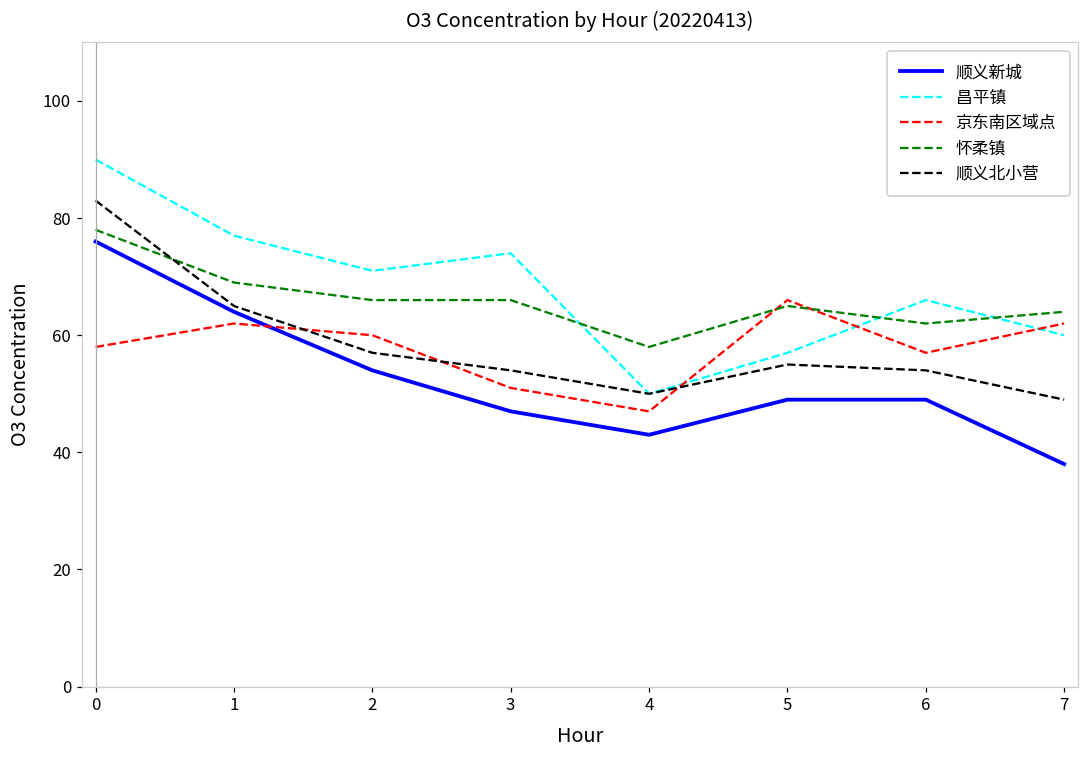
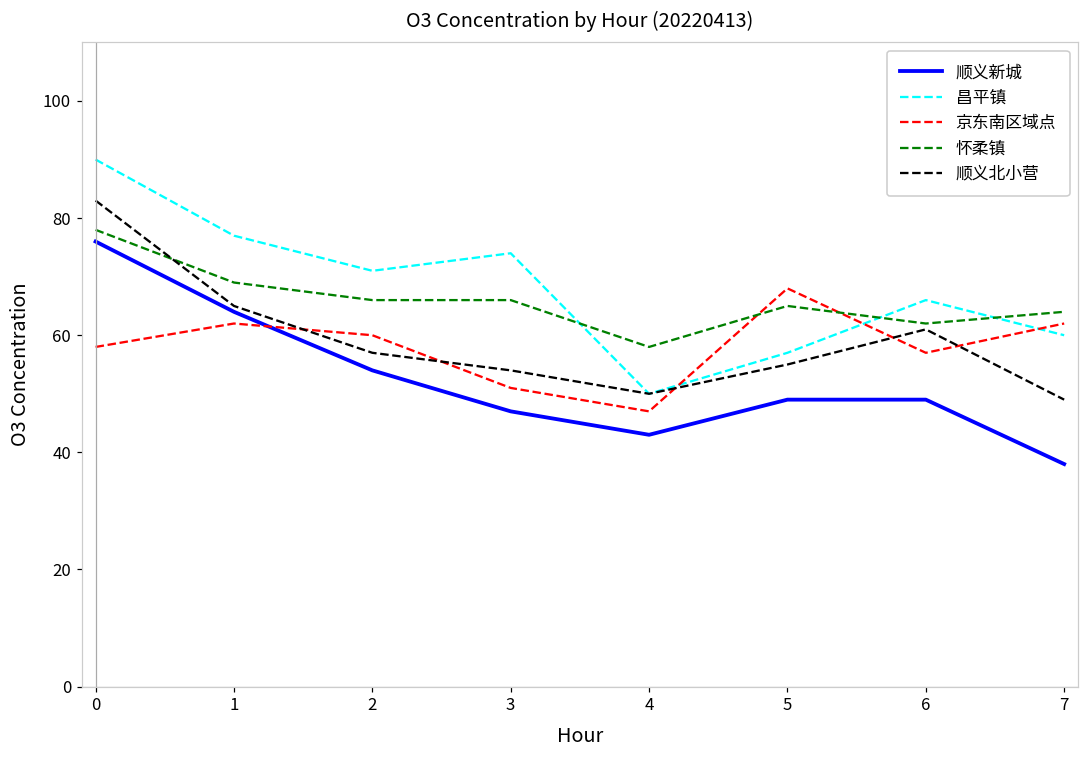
京东南区域点, 5: 66 -> 68
顺义北小营, 6: 54 -> 61
